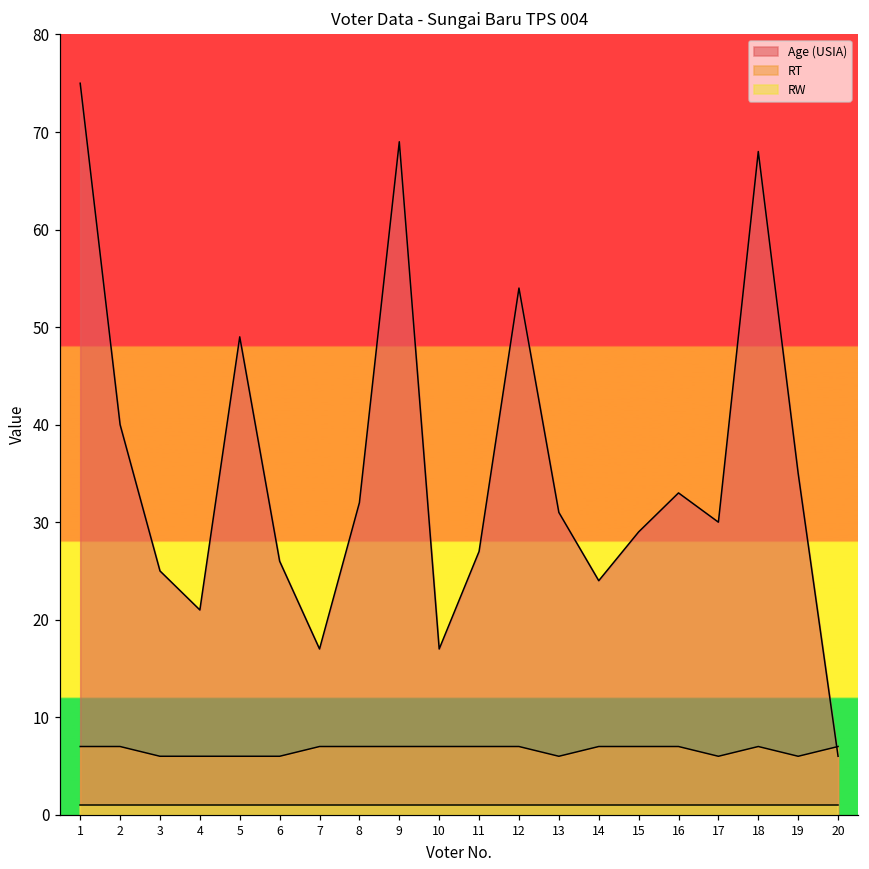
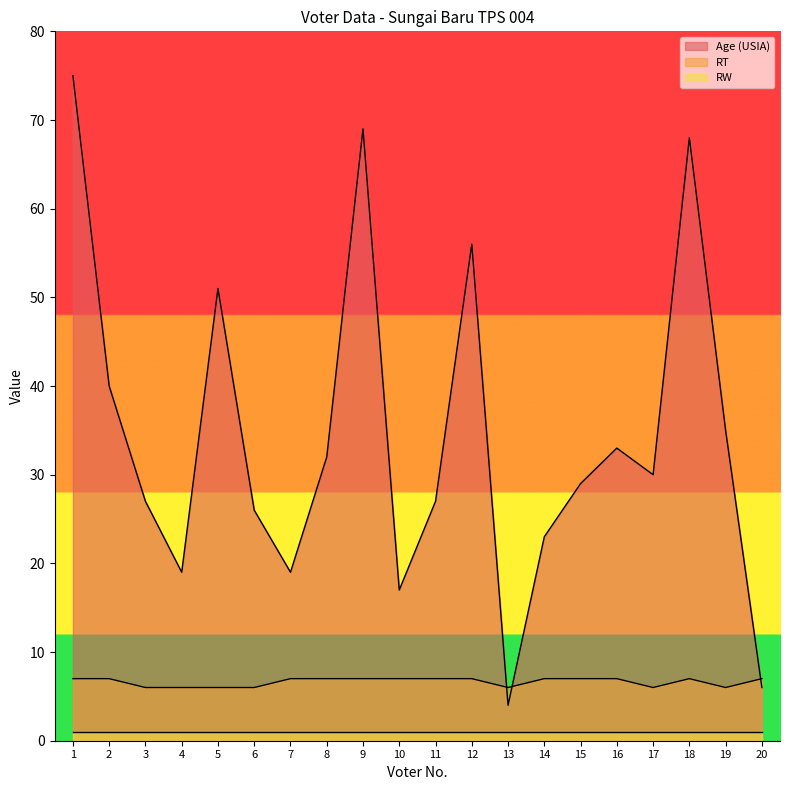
Age (USIA), 3: 25 -> 27
Age (USIA), 4: 21 -> 19
Age (USIA), 5: 49 -> 51
Age (USIA), 7: 17 -> 19
Age (USIA), 12: 54 -> 56
Age (USIA), 13: 31 -> 4
Age (USIA), 14: 24 -> 23
